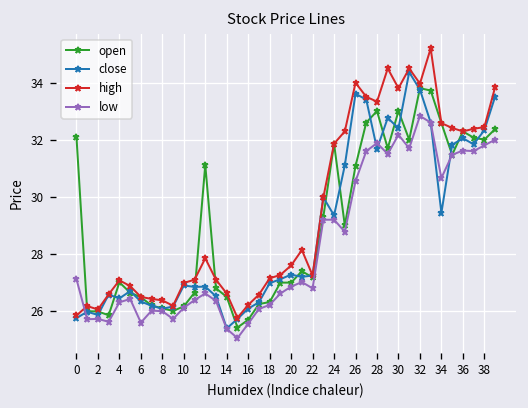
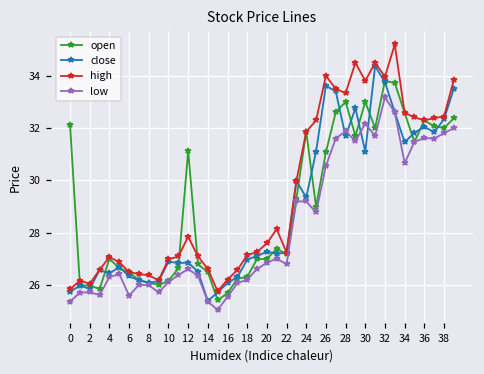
low, 0: 27.1 -> 25.4
close, 30: 32.4 -> 31.1
low, 32: 32.8 -> 33.2
close, 34: 29.4 -> 31.5
